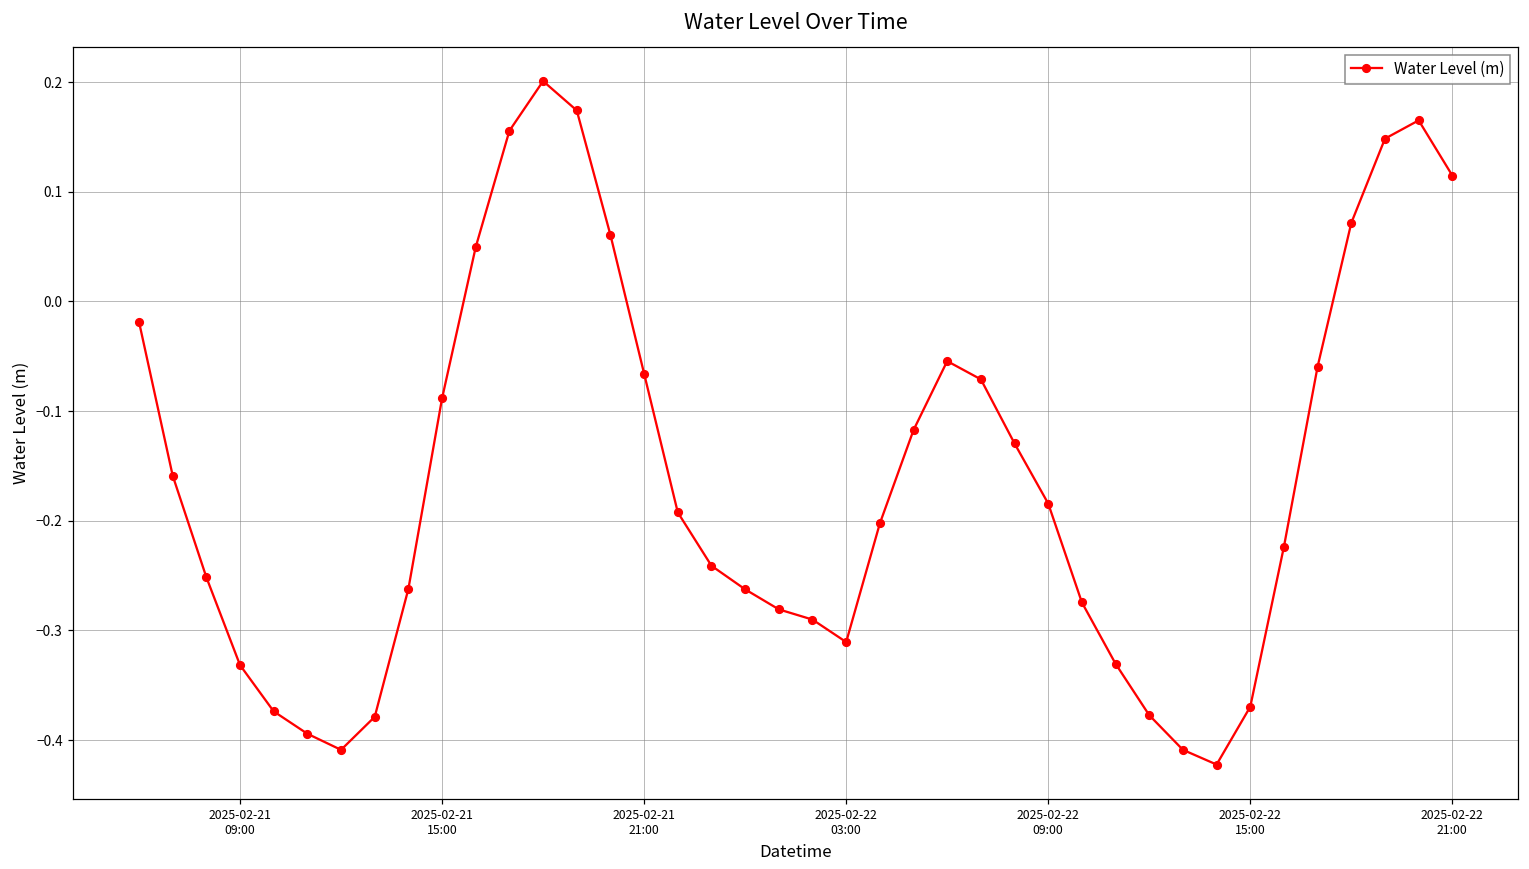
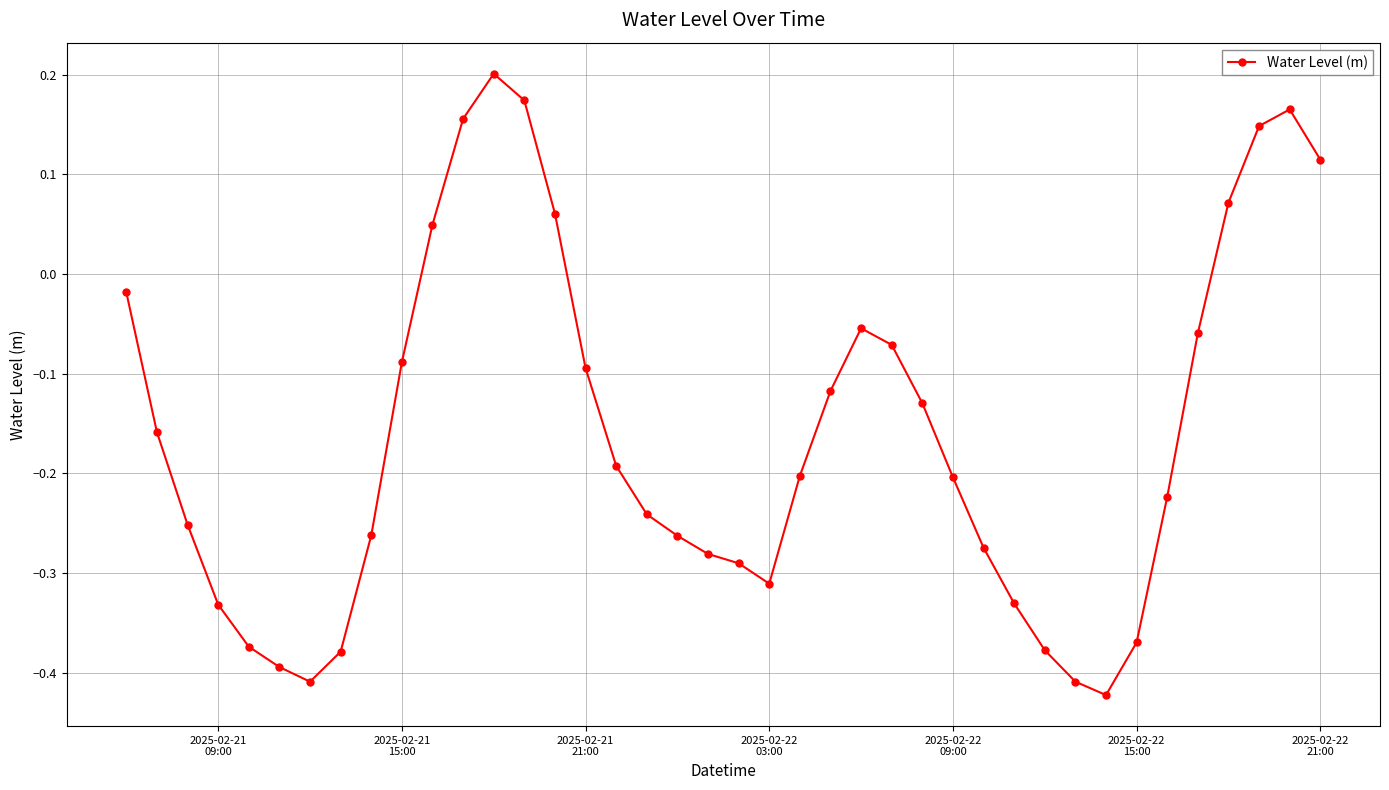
2025-02-21 21:00: -0.07 -> -0.09
2025-02-22 09:00: -0.18 -> -0.20
